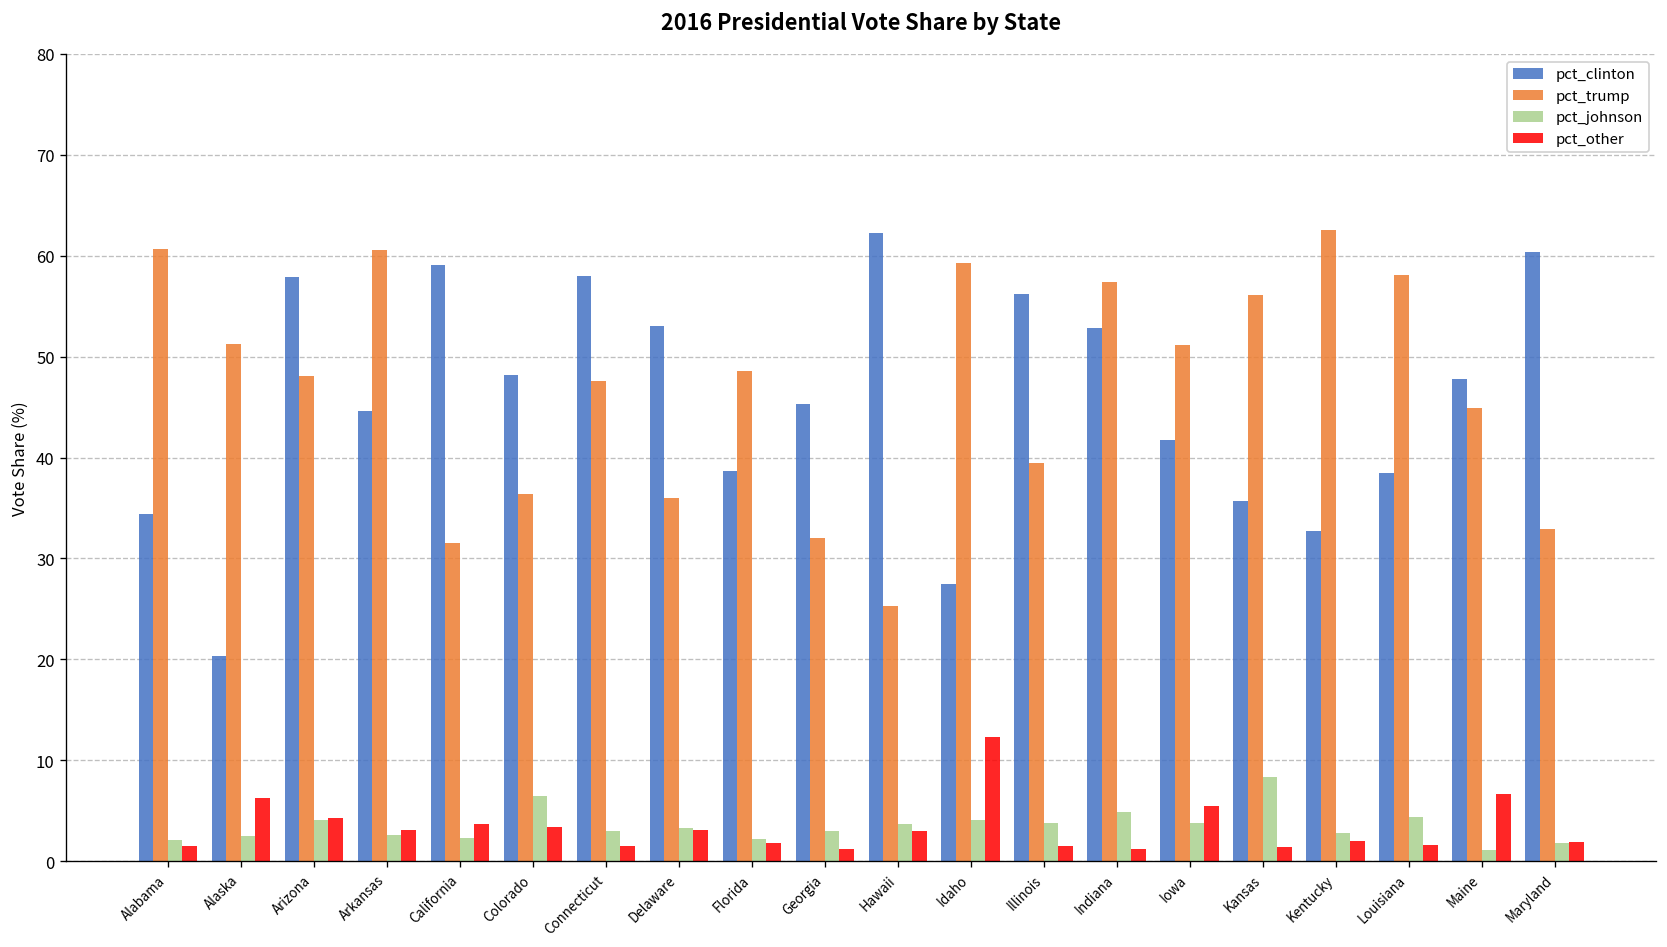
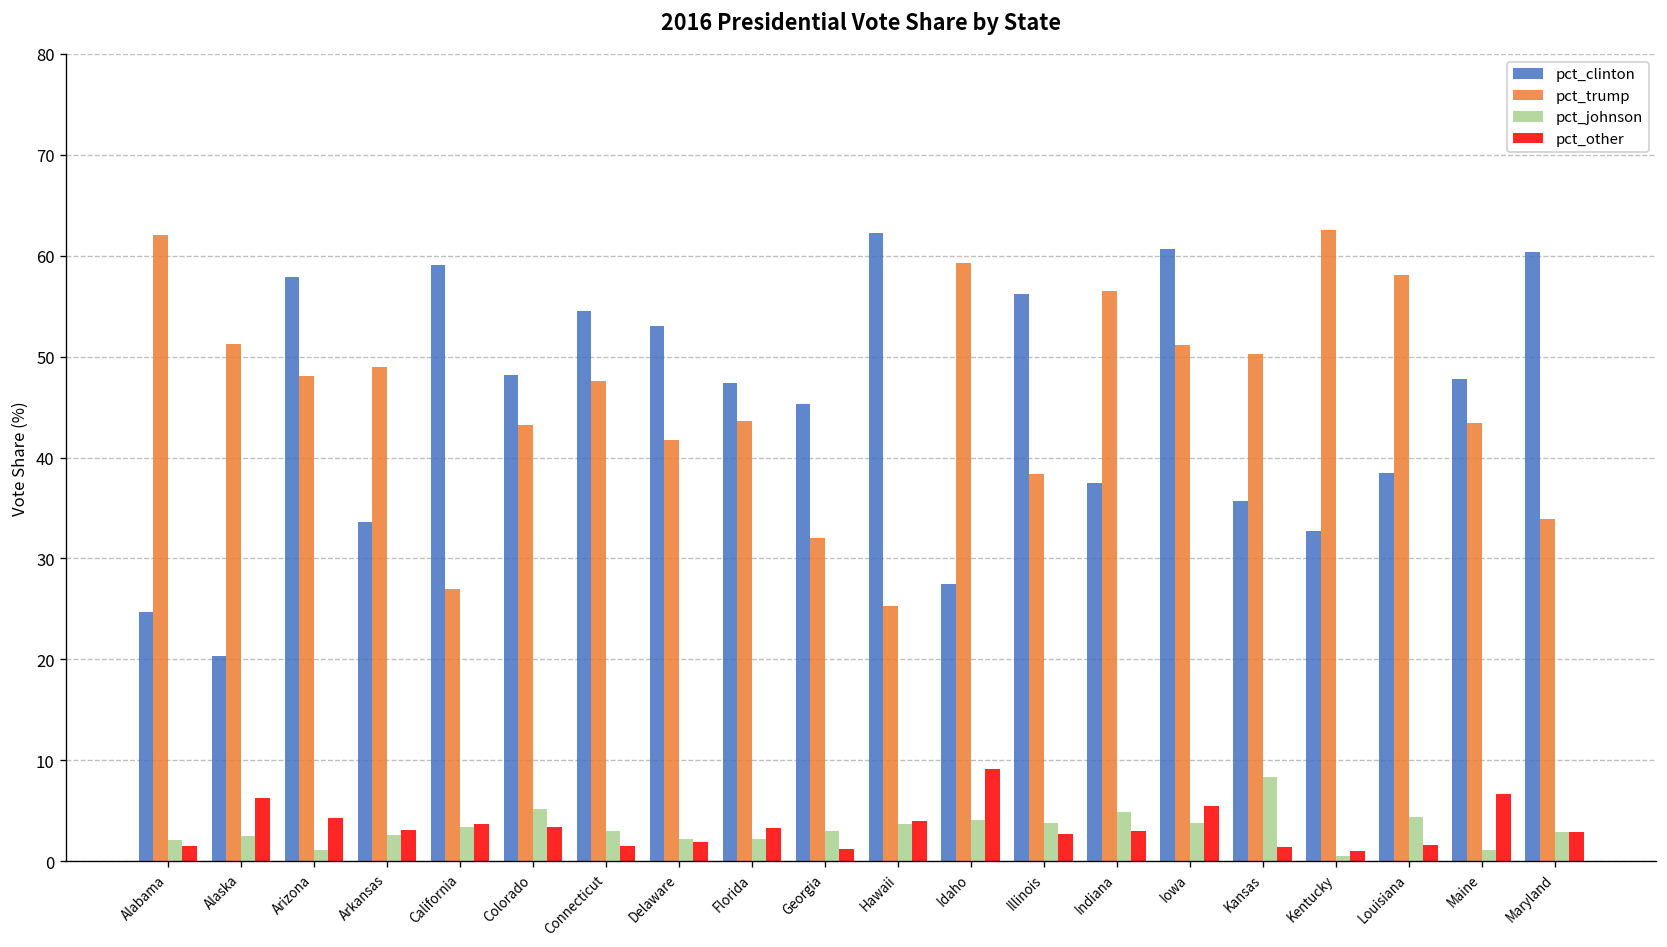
pct_clinton, Alabama: 34 -> 25
pct_trump, Alabama: 61 -> 62
pct_johnson, Arizona: 4 -> 1
pct_clinton, Arkansas: 45 -> 34
pct_trump, Arkansas: 61 -> 49
pct_trump, California: 31 -> 27
pct_johnson, California: 2 -> 3
pct_trump, Colorado: 36 -> 43
pct_johnson, Colorado: 6 -> 5
pct_clinton, Connecticut: 58 -> 55
pct_trump, Delaware: 36 -> 42
pct_johnson, Delaware: 3 -> 2
pct_other, Delaware: 3 -> 2
pct_clinton, Florida: 39 -> 47
pct_trump, Florida: 49 -> 44
pct_other, Florida: 2 -> 3
pct_other, Hawaii: 3 -> 4
pct_other, Idaho: 12 -> 9
pct_trump, Illinois: 39 -> 38
pct_other, Illinois: 1 -> 3
pct_clinton, Indiana: 53 -> 37
pct_trump, Indiana: 57 -> 56
pct_other, Indiana: 1 -> 3
pct_clinton, Iowa: 42 -> 61
pct_trump, Kansas: 56 -> 50
pct_johnson, Kentucky: 3 -> 1
pct_other, Kentucky: 2 -> 1
pct_trump, Maine: 45 -> 43
pct_trump, Maryland: 33 -> 34
pct_johnson, Maryland: 2 -> 3
pct_other, Maryland: 2 -> 3
